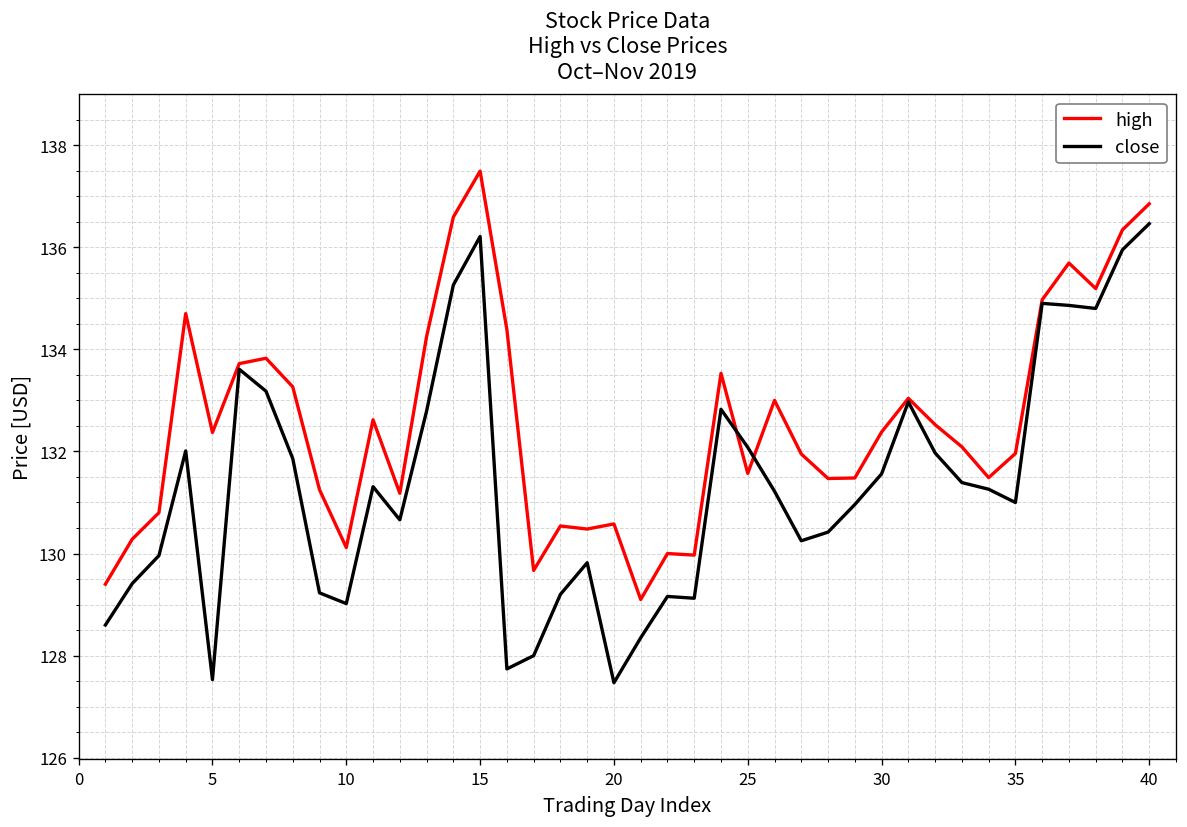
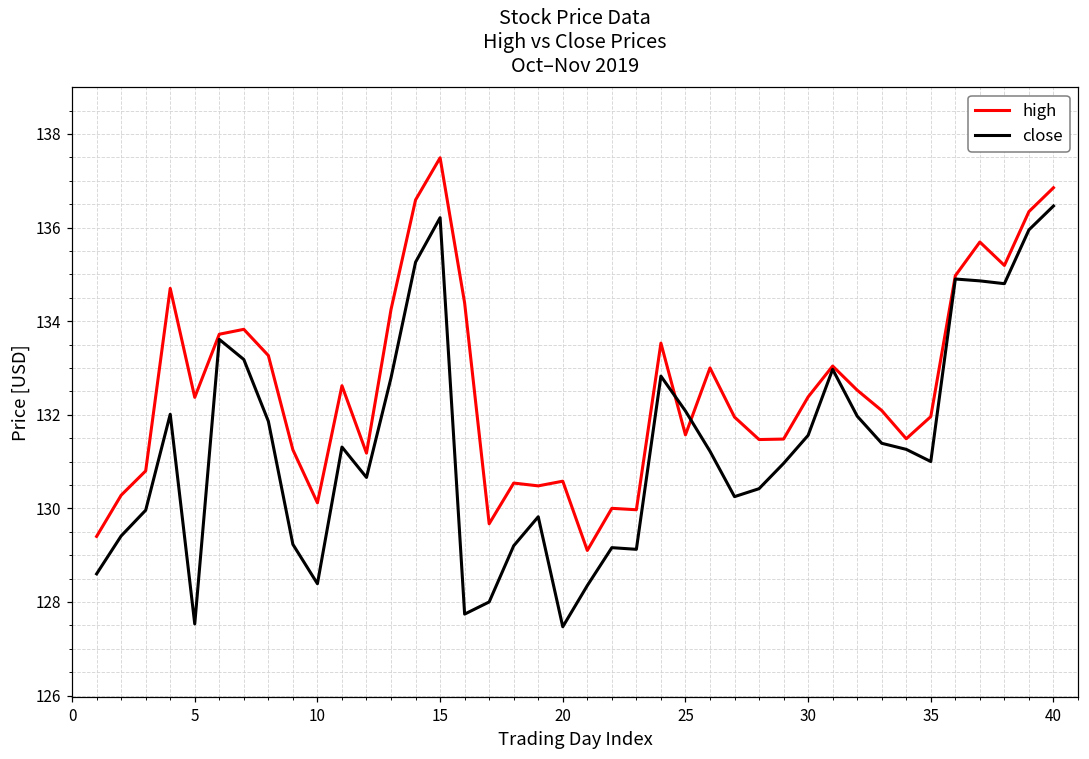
close, 10: 129.0 -> 128.4
